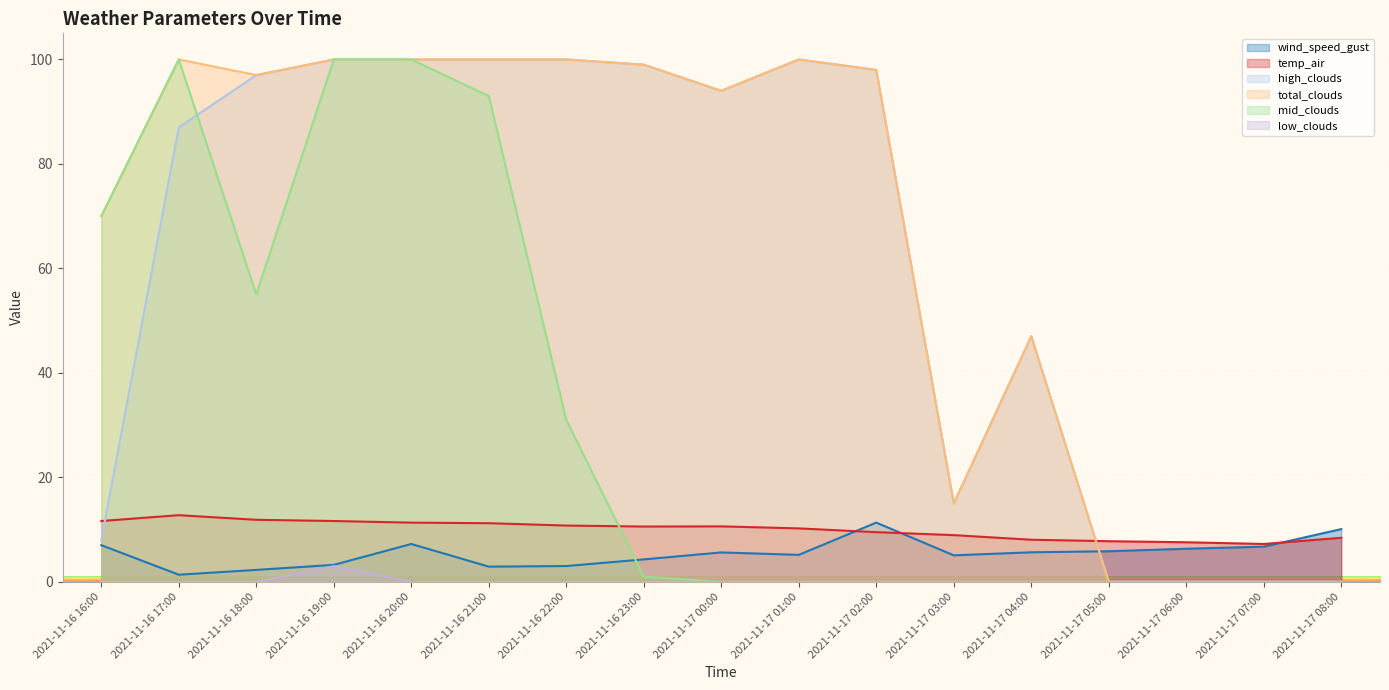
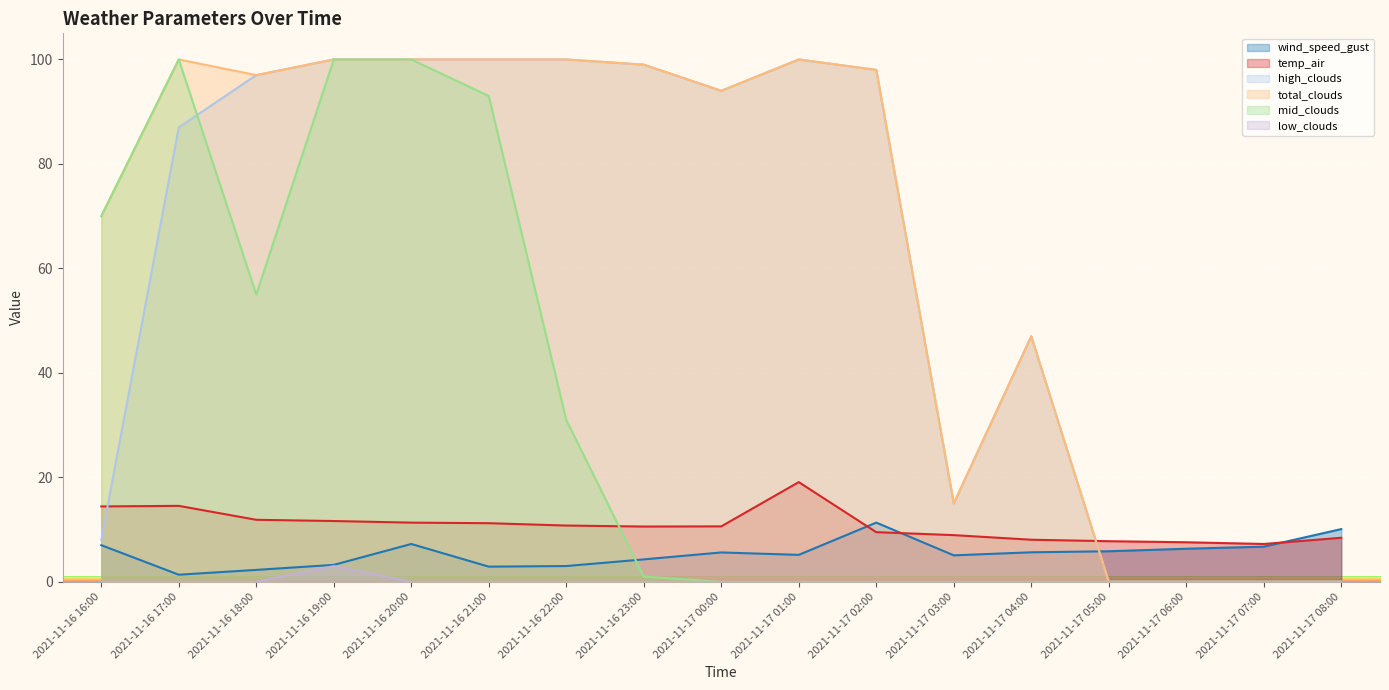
temp_air, 2021-11-16 16:00: 12 -> 14
temp_air, 2021-11-16 17:00: 13 -> 15
temp_air, 2021-11-17 01:00: 10 -> 19
